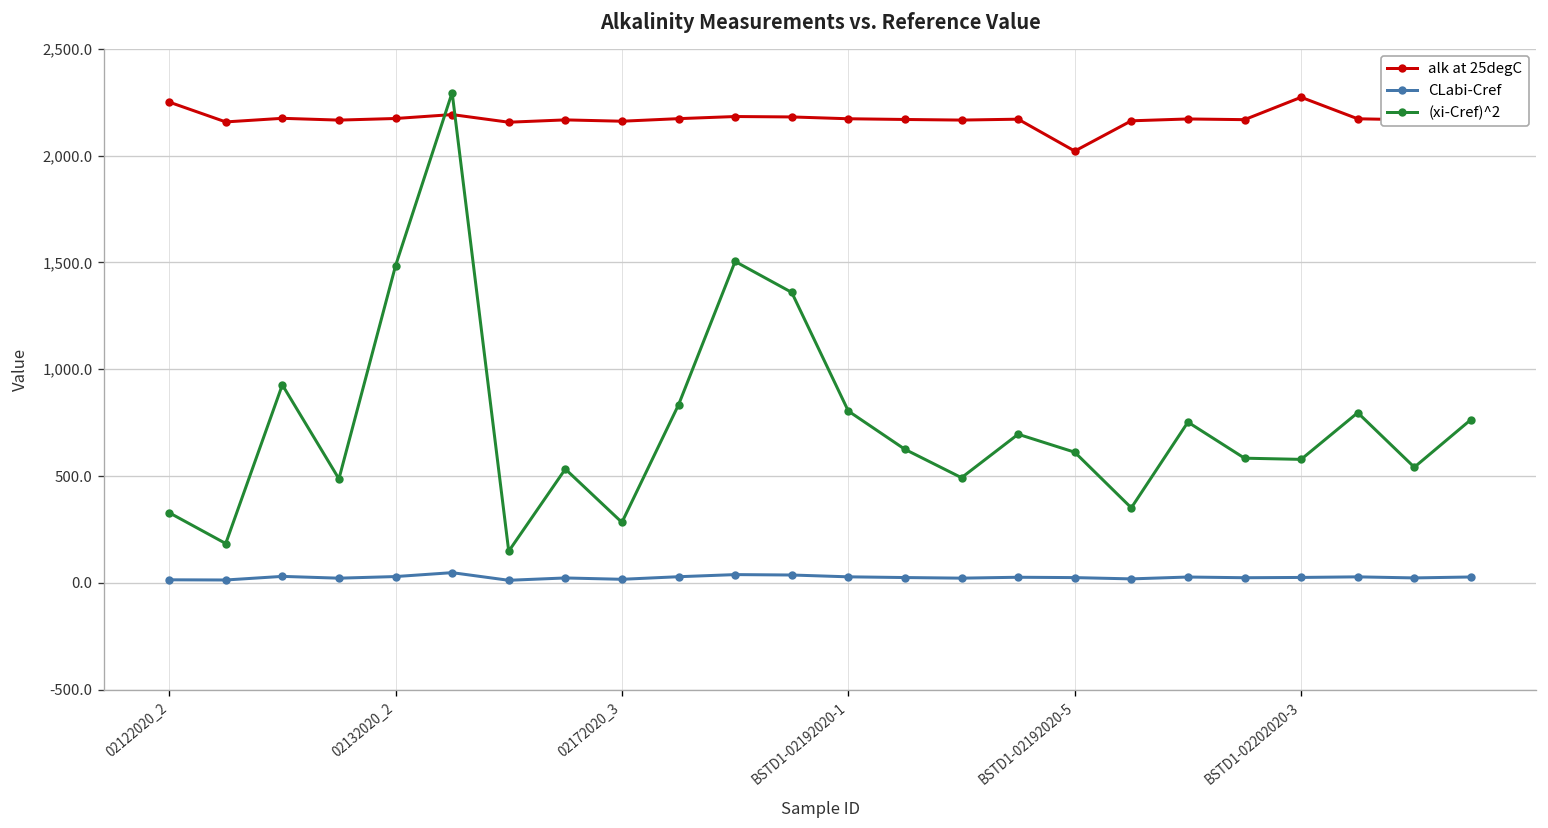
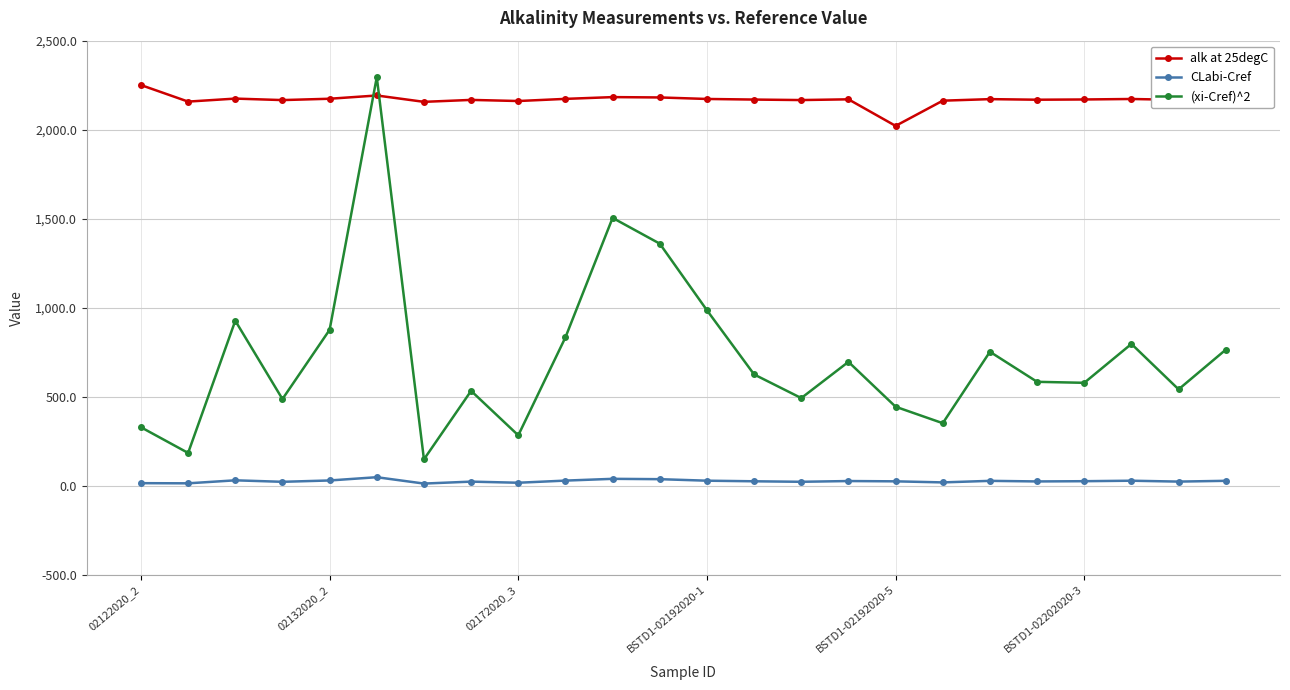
(xi-Cref)^2, 02132020_2: 1,480 -> 880
(xi-Cref)^2, BSTD1-02192020-1: 800 -> 990
(xi-Cref)^2, BSTD1-02192020-5: 610 -> 440
alk at 25degC, BSTD1-02202020-3: 2,270 -> 2,170
